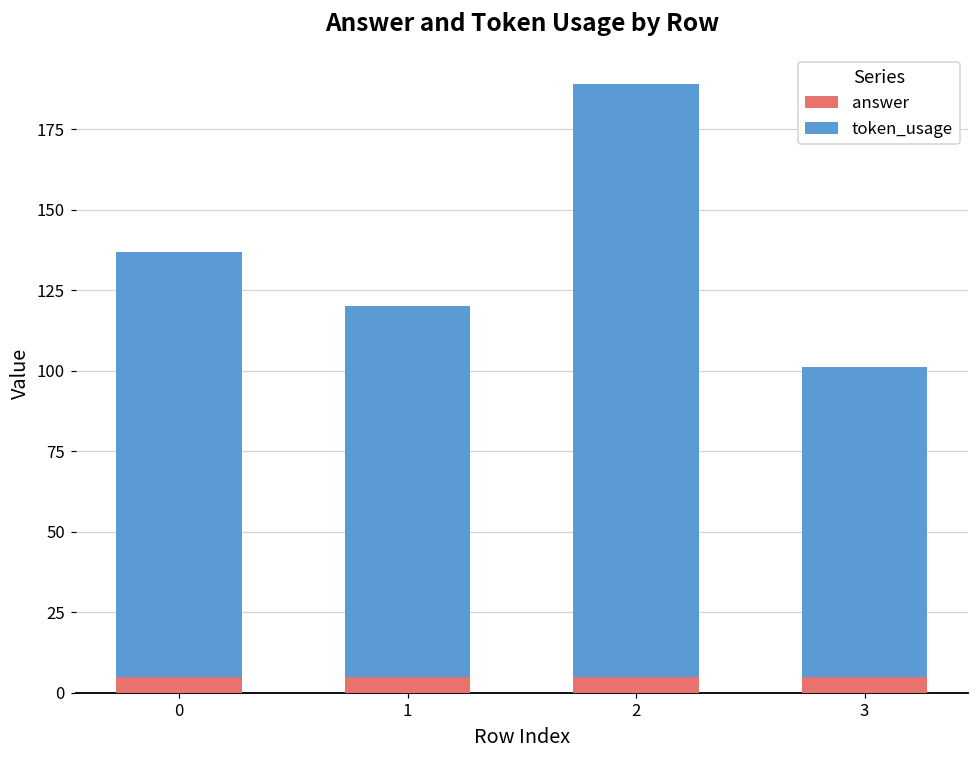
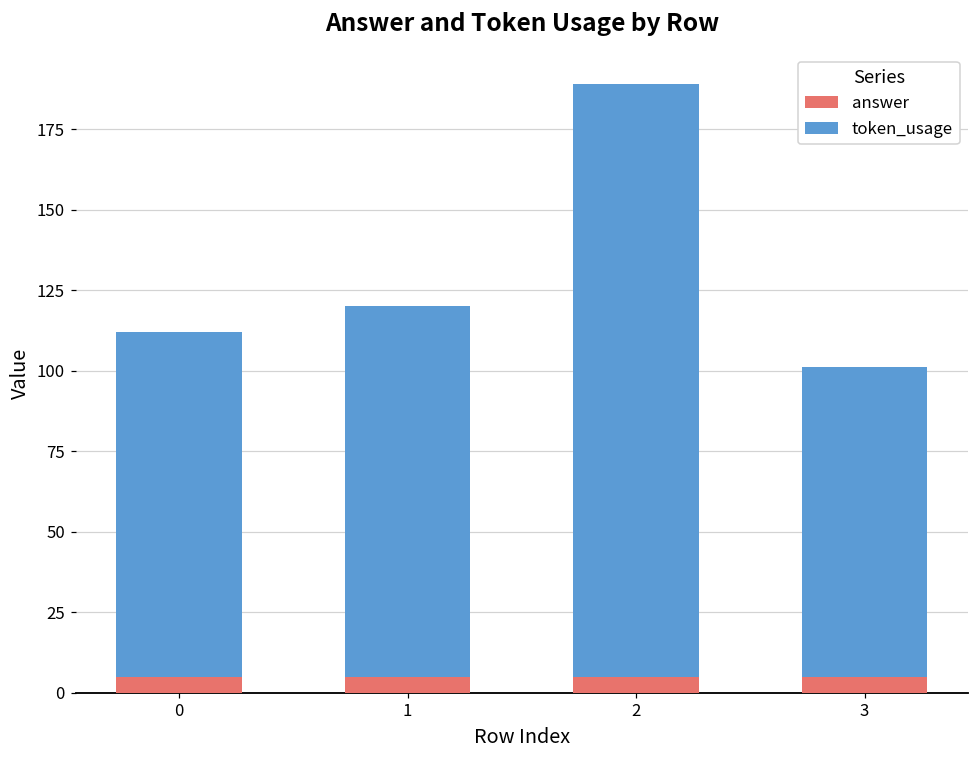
token_usage, 0: 132 -> 107
